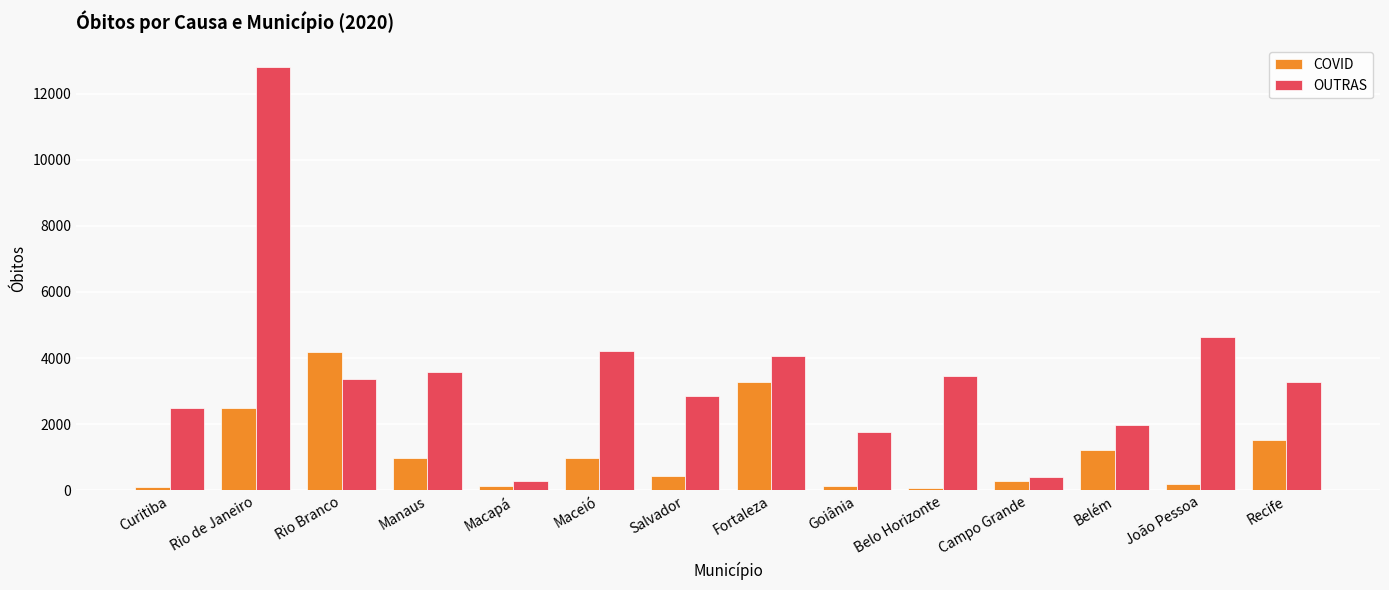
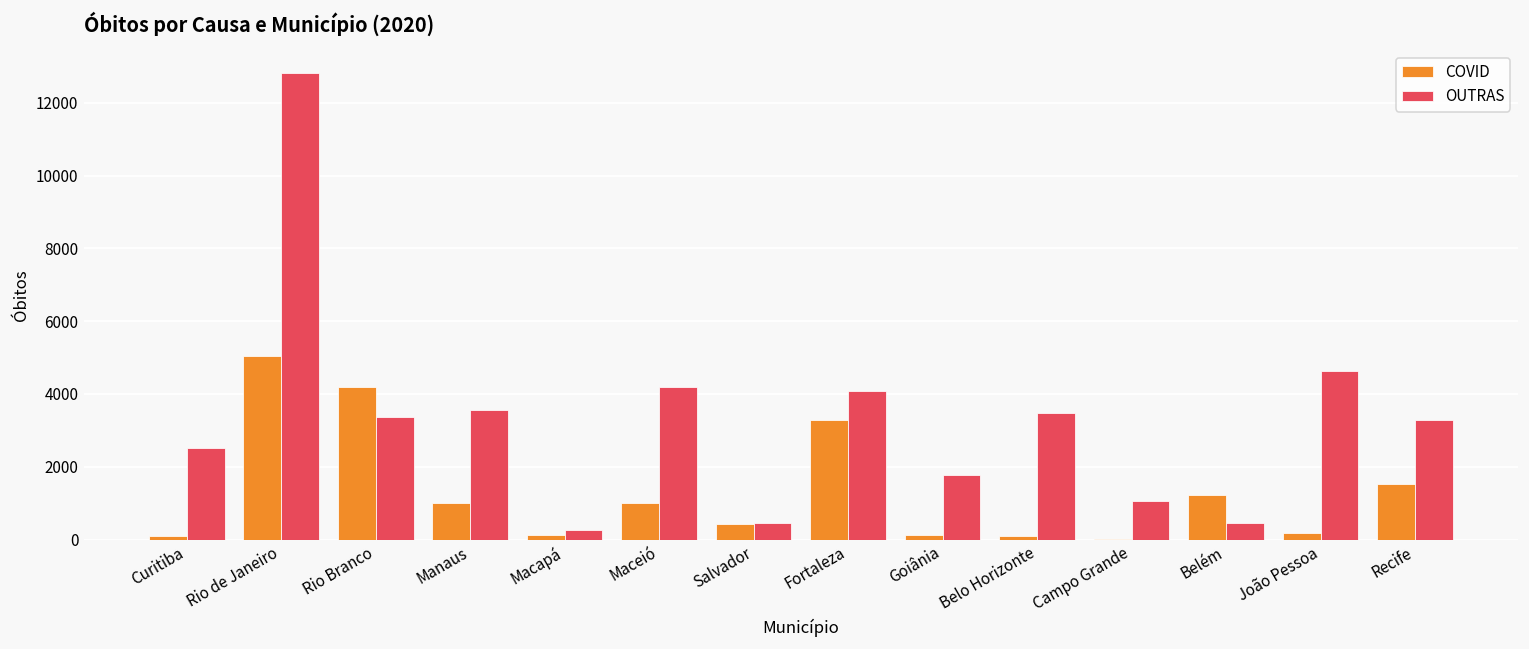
COVID, Rio de Janeiro: 2500 -> 5000
OUTRAS, Salvador: 2900 -> 400
COVID, Campo Grande: 300 -> 0
OUTRAS, Campo Grande: 400 -> 1100
OUTRAS, Belém: 2000 -> 500
